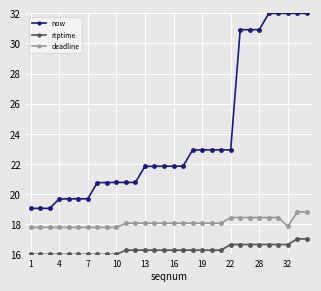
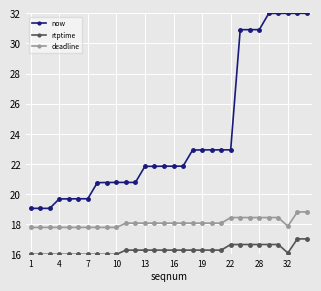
rtptime, 32: 16.7 -> 16.1
